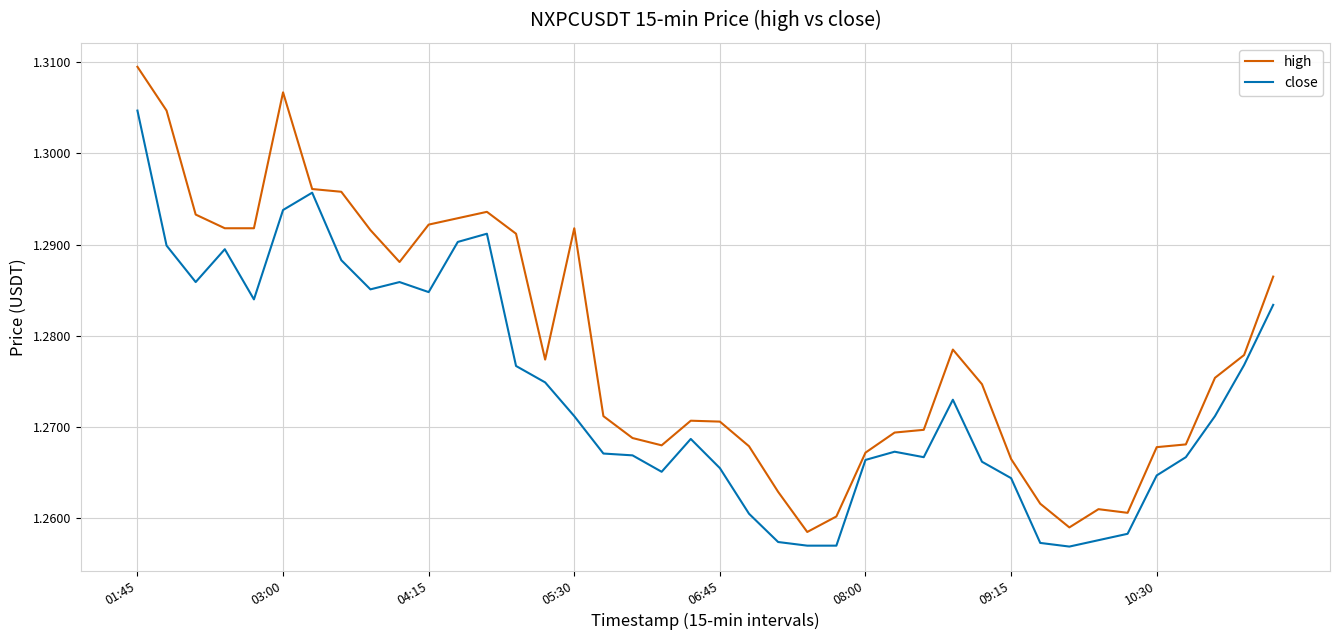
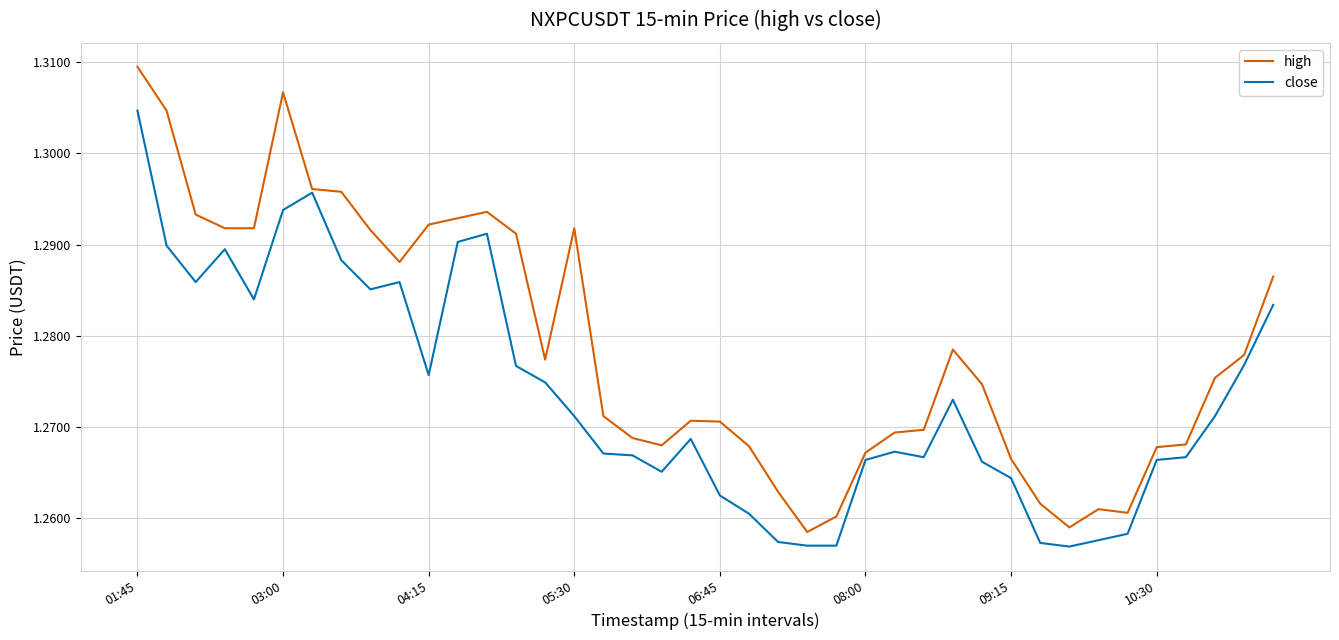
close, 04:15: 1.285 -> 1.276
close, 06:45: 1.266 -> 1.263
close, 10:30: 1.265 -> 1.266
